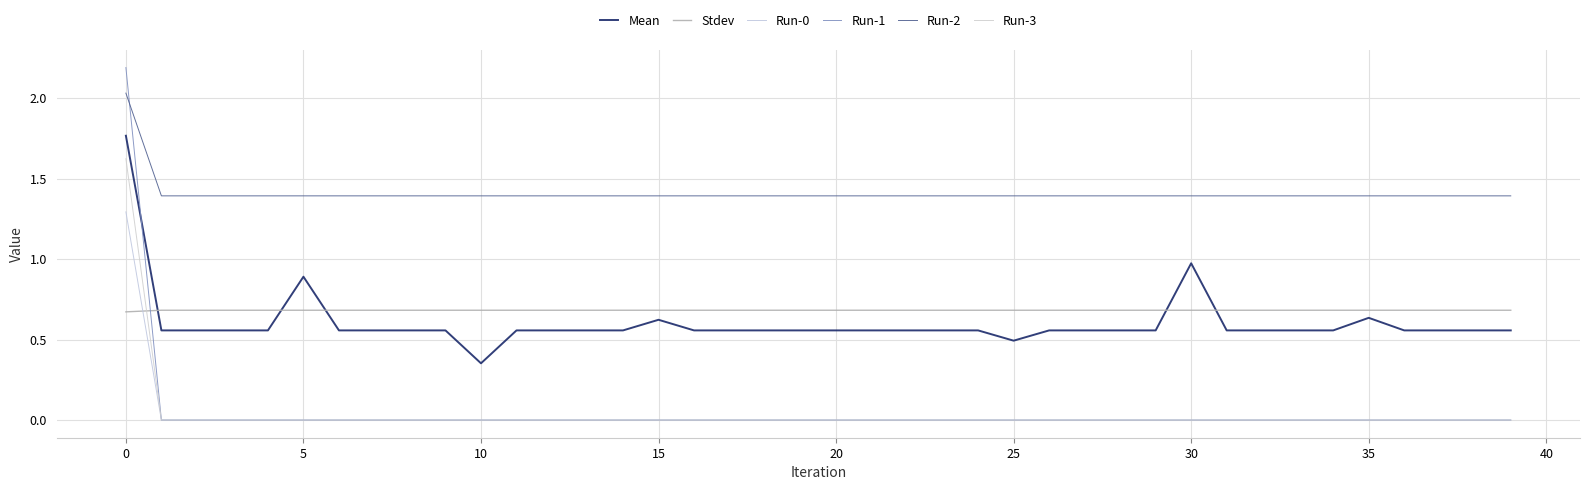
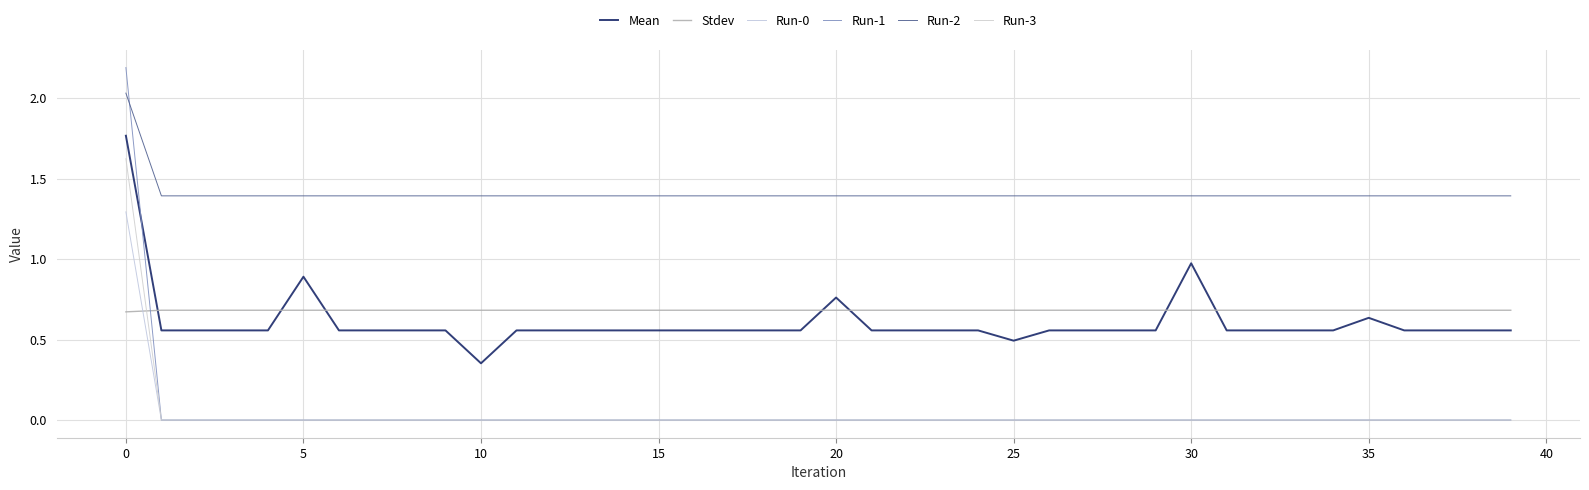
Mean, 15: 0.62 -> 0.56
Mean, 20: 0.56 -> 0.76
